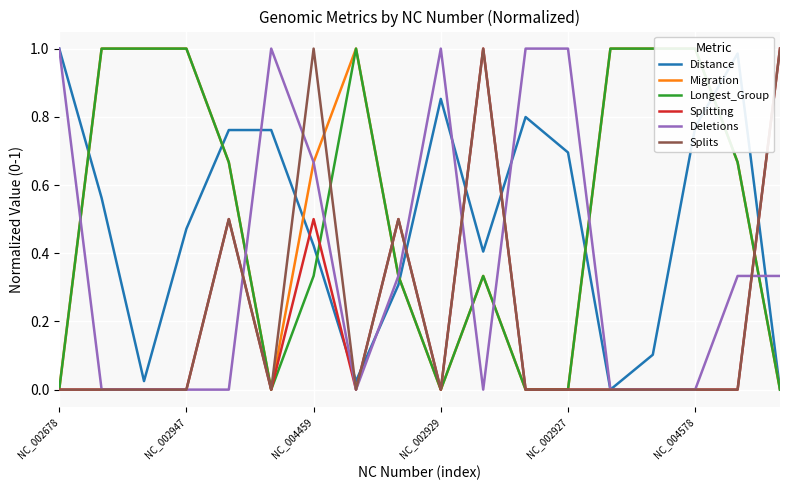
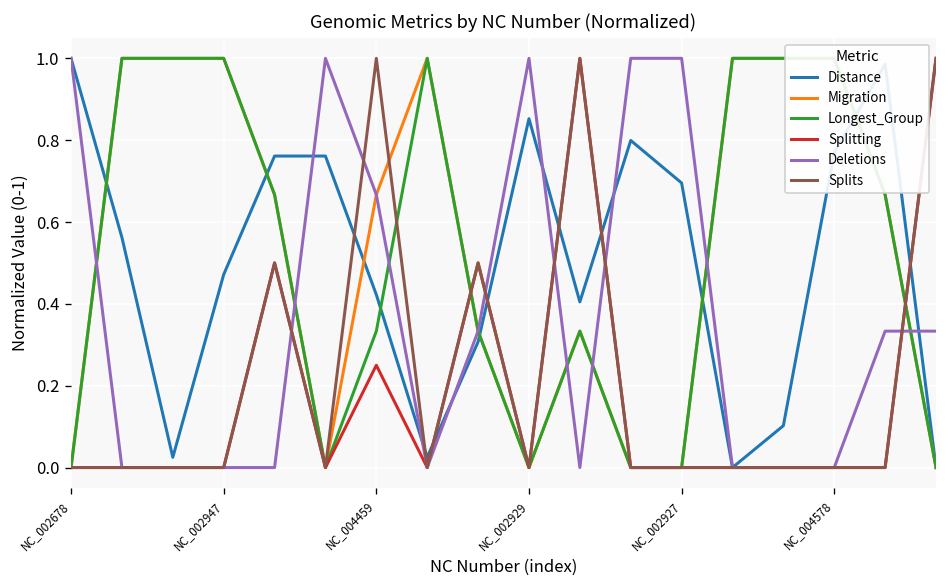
Splitting, NC_004459: 0.50 -> 0.25
